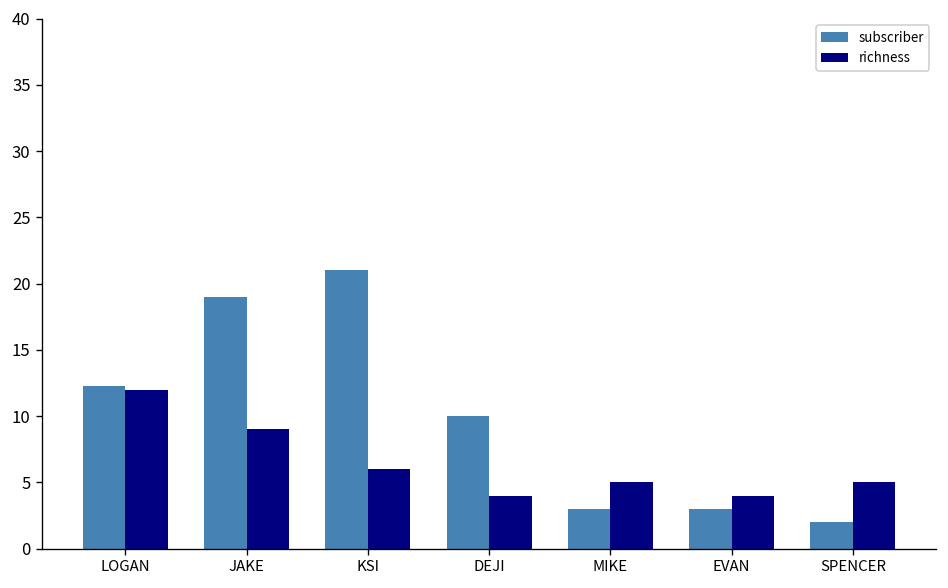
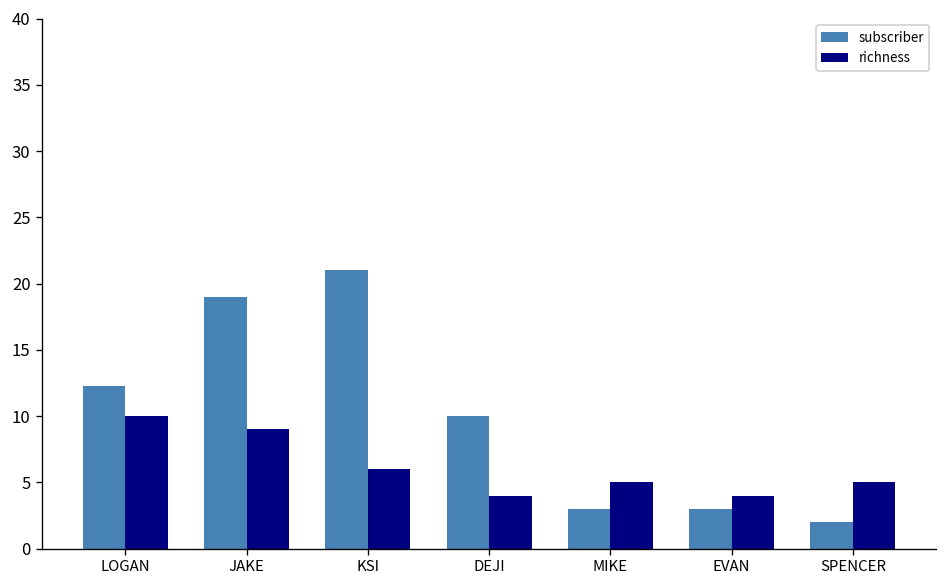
richness, LOGAN: 12 -> 10
